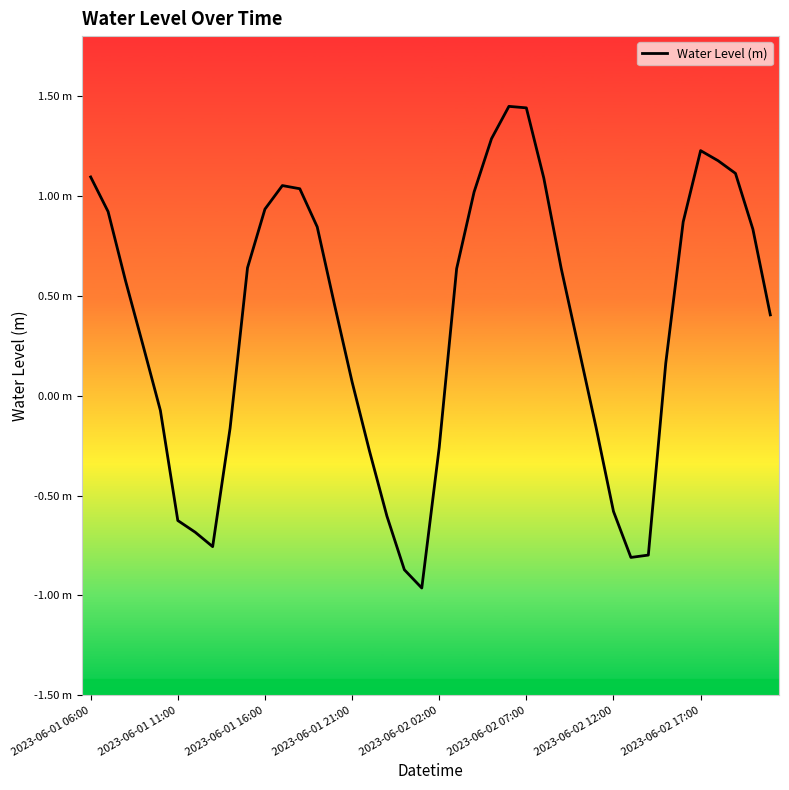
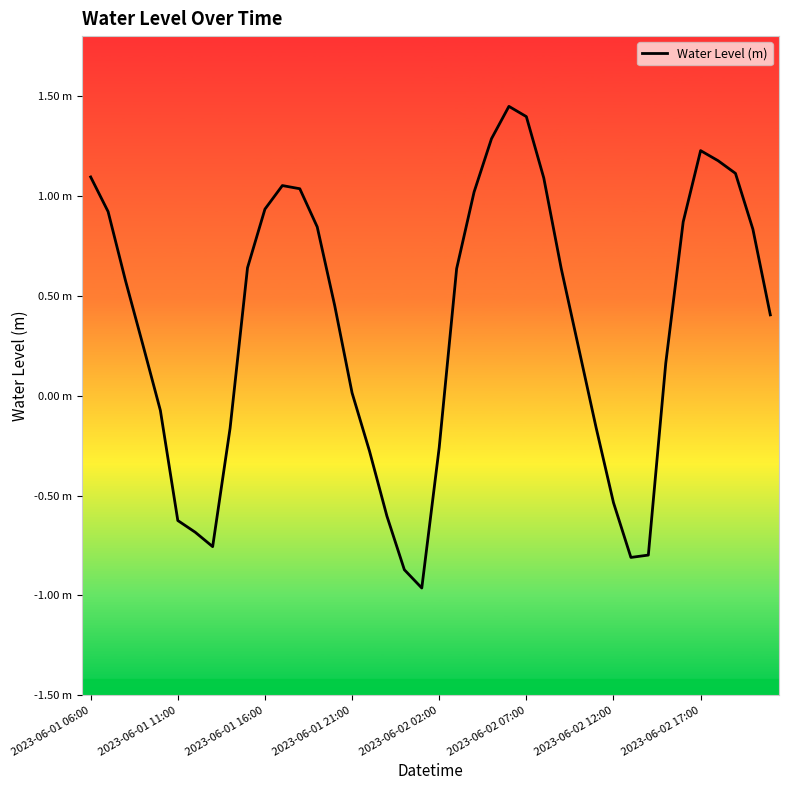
2023-06-01 21:00: 0.07 m -> 0.01 m
2023-06-02 07:00: 1.44 m -> 1.40 m
2023-06-02 12:00: -0.58 m -> -0.54 m
